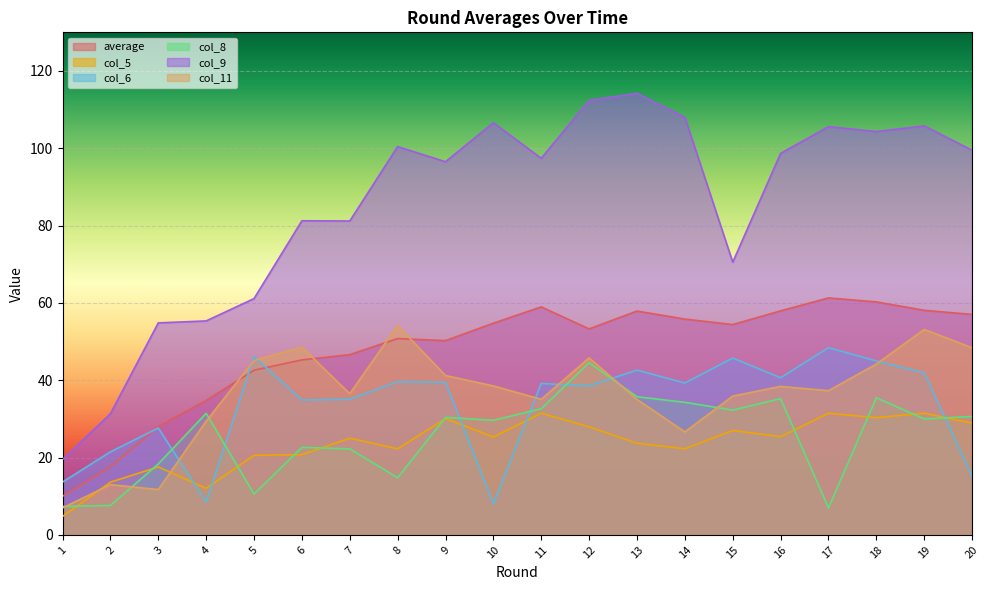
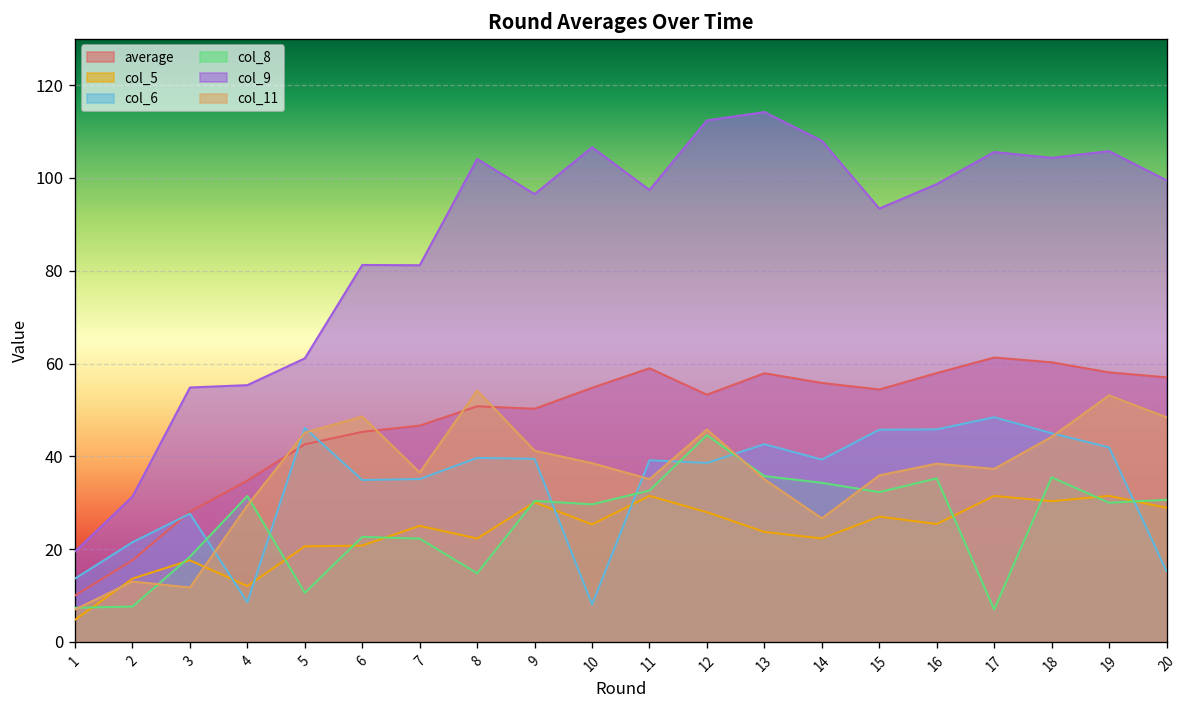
col_9, 8: 100 -> 104
col_9, 15: 71 -> 93
col_6, 16: 41 -> 46
